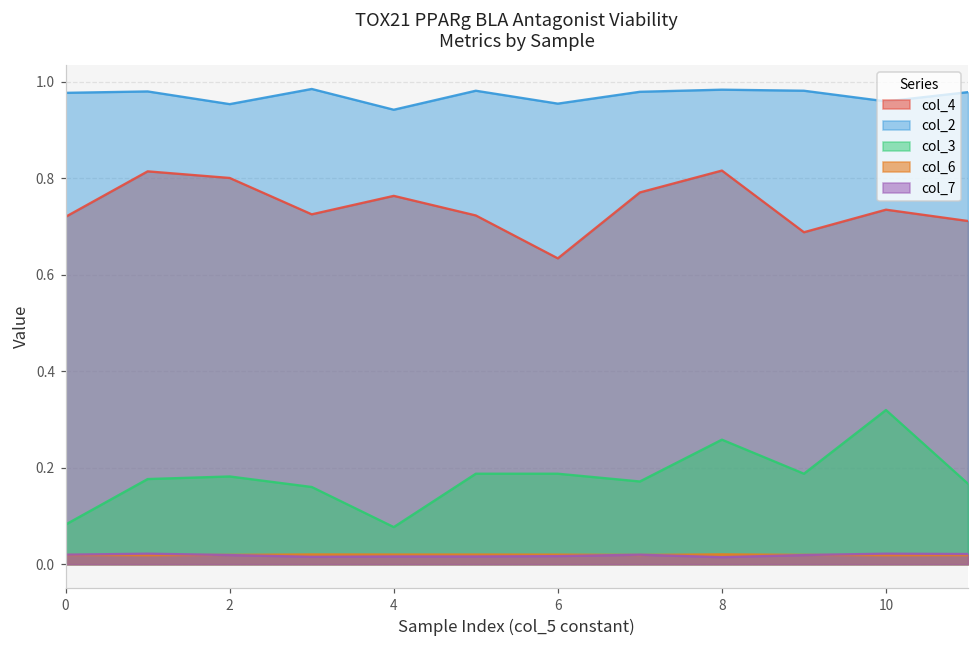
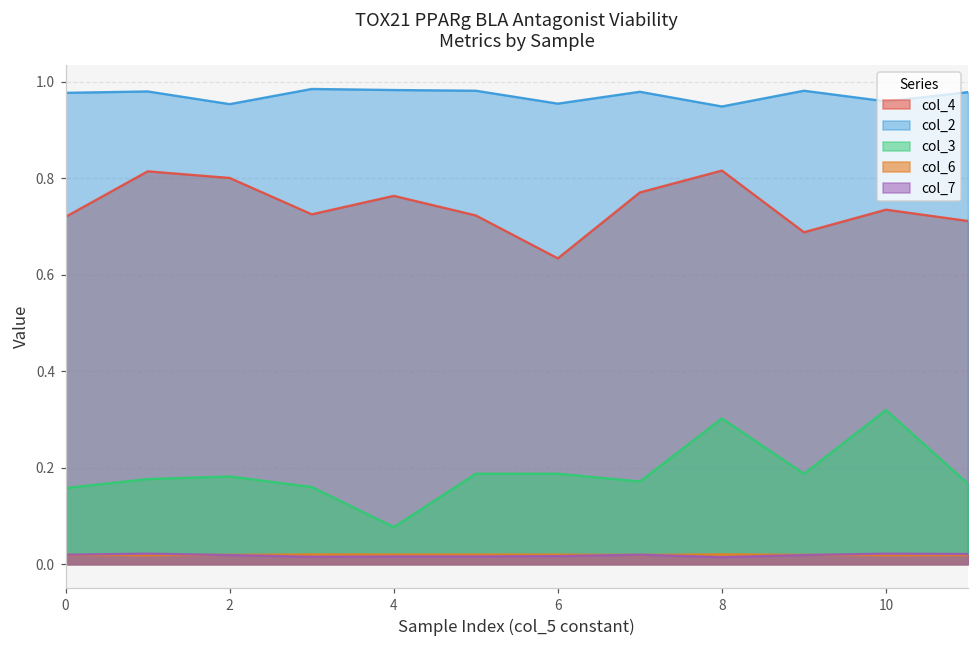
col_3, 0: 0.08 -> 0.16
col_2, 4: 0.94 -> 0.98
col_2, 8: 0.98 -> 0.95
col_3, 8: 0.26 -> 0.30
